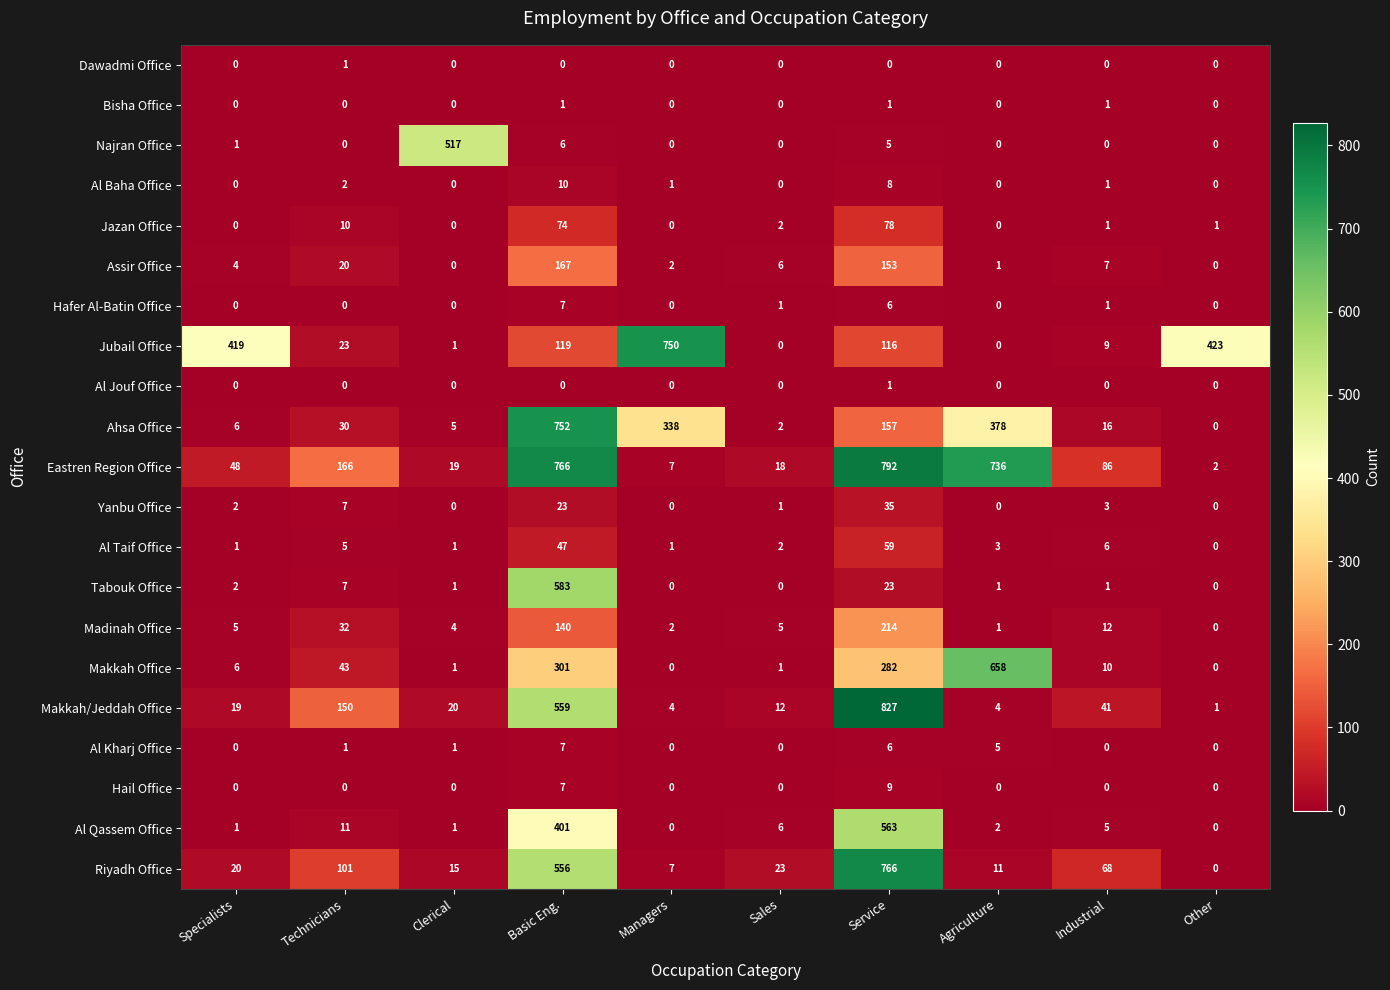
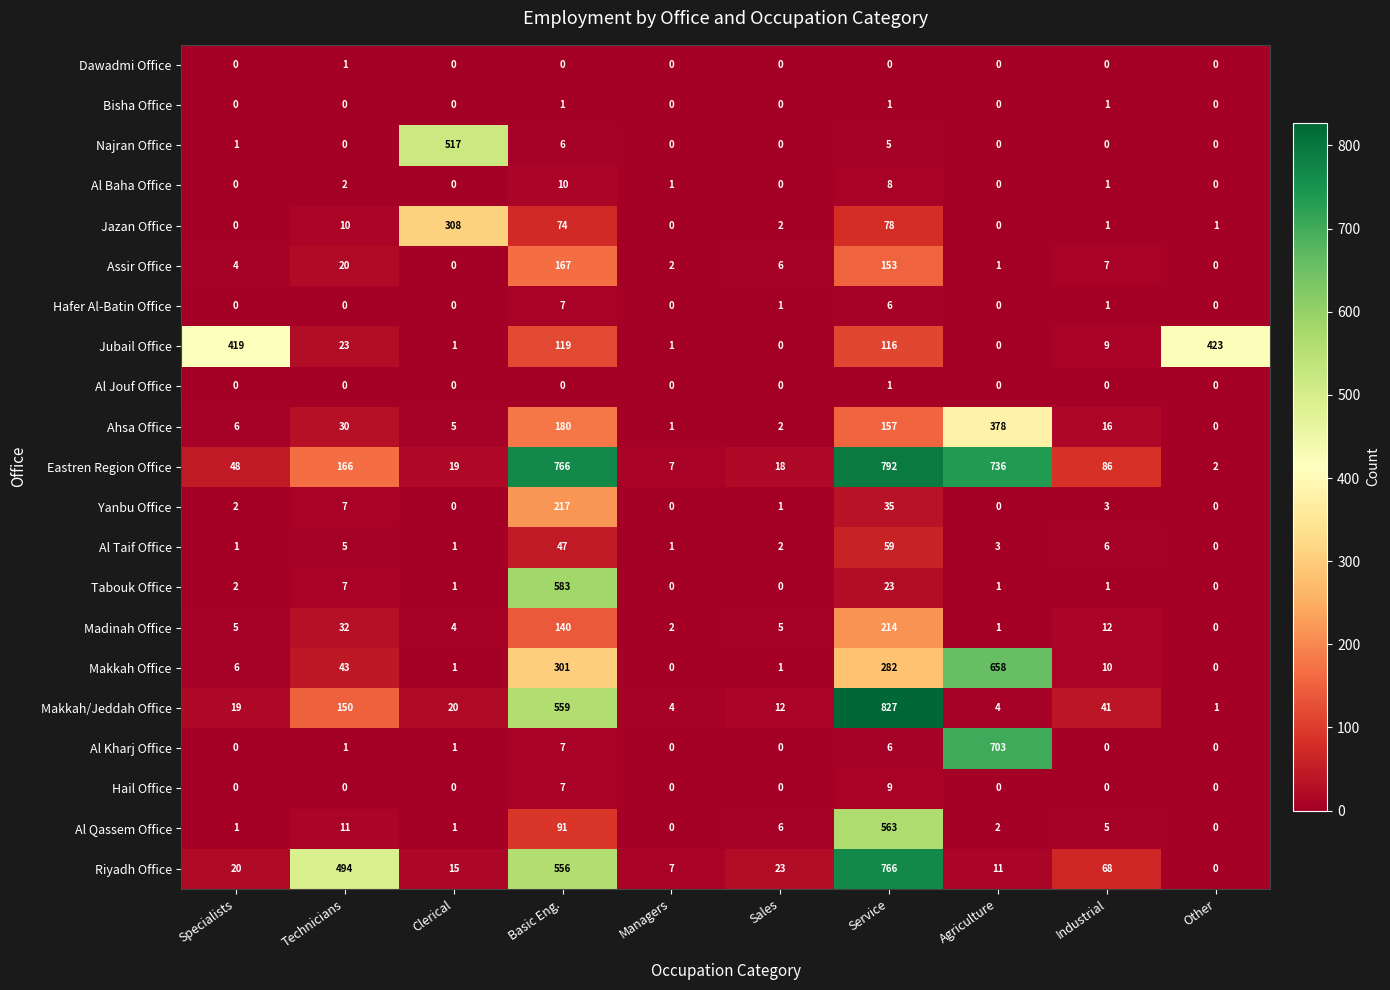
Jazan Office, Clerical: 0 -> 308
Jubail Office, Managers: 750 -> 1
Ahsa Office, Basic Eng.: 752 -> 180
Ahsa Office, Managers: 338 -> 1
Yanbu Office, Basic Eng.: 23 -> 217
Al Kharj Office, Agriculture: 5 -> 703
Al Qassem Office, Basic Eng.: 401 -> 91
Riyadh Office, Technicians: 101 -> 494
